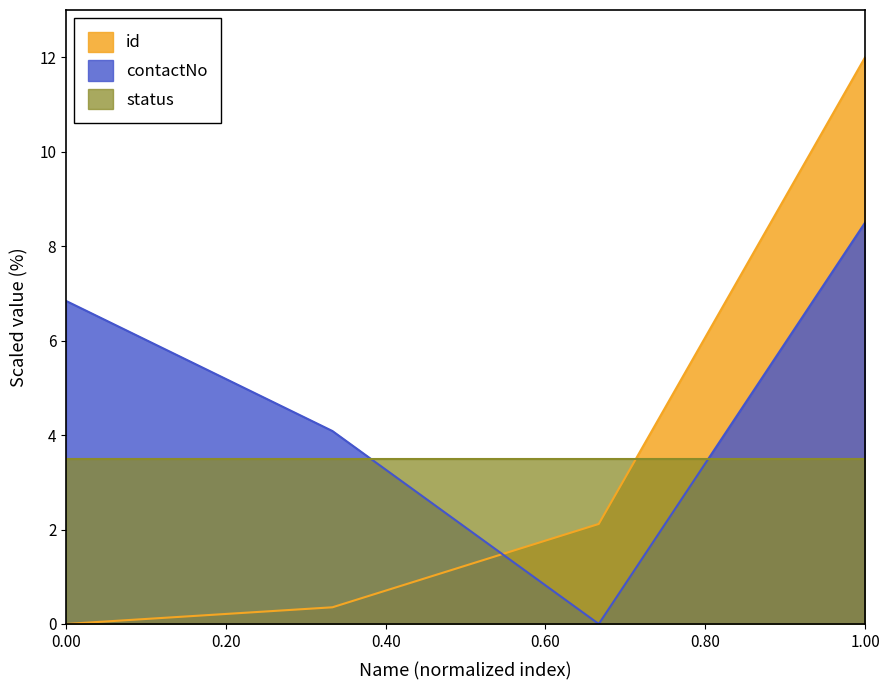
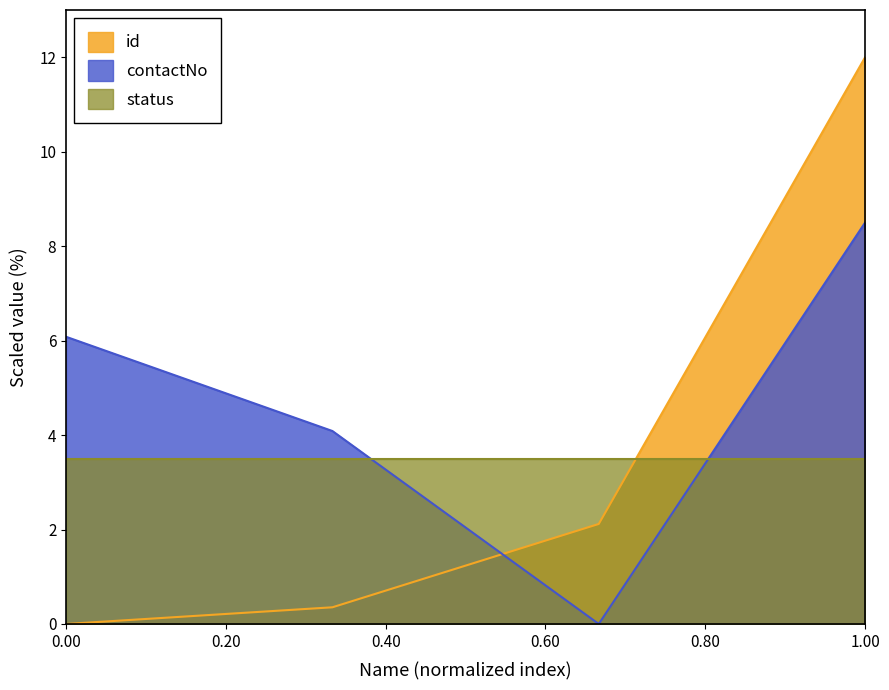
contactNo, 0.00: 6.8 -> 6.1
